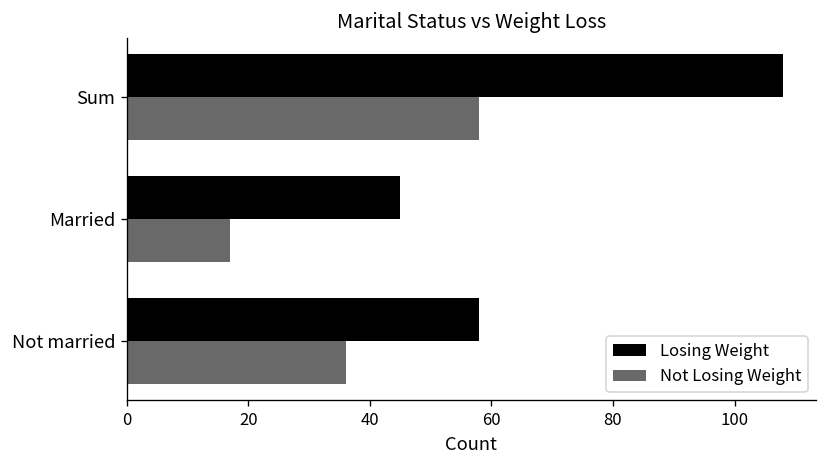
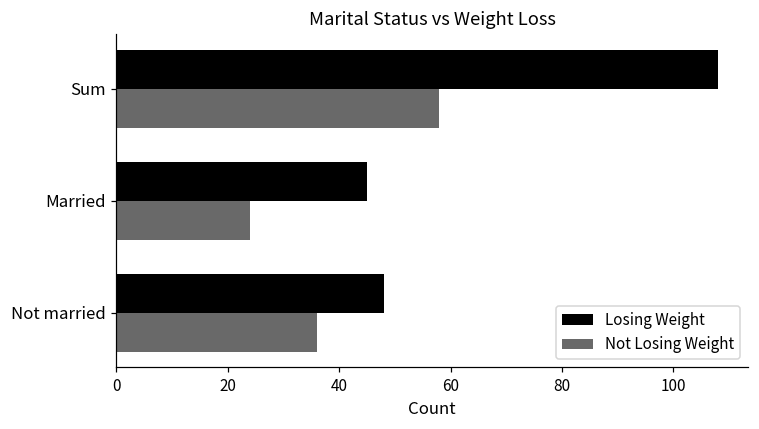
Not Losing Weight, Married: 17 -> 24
Losing Weight, Not married: 58 -> 48
